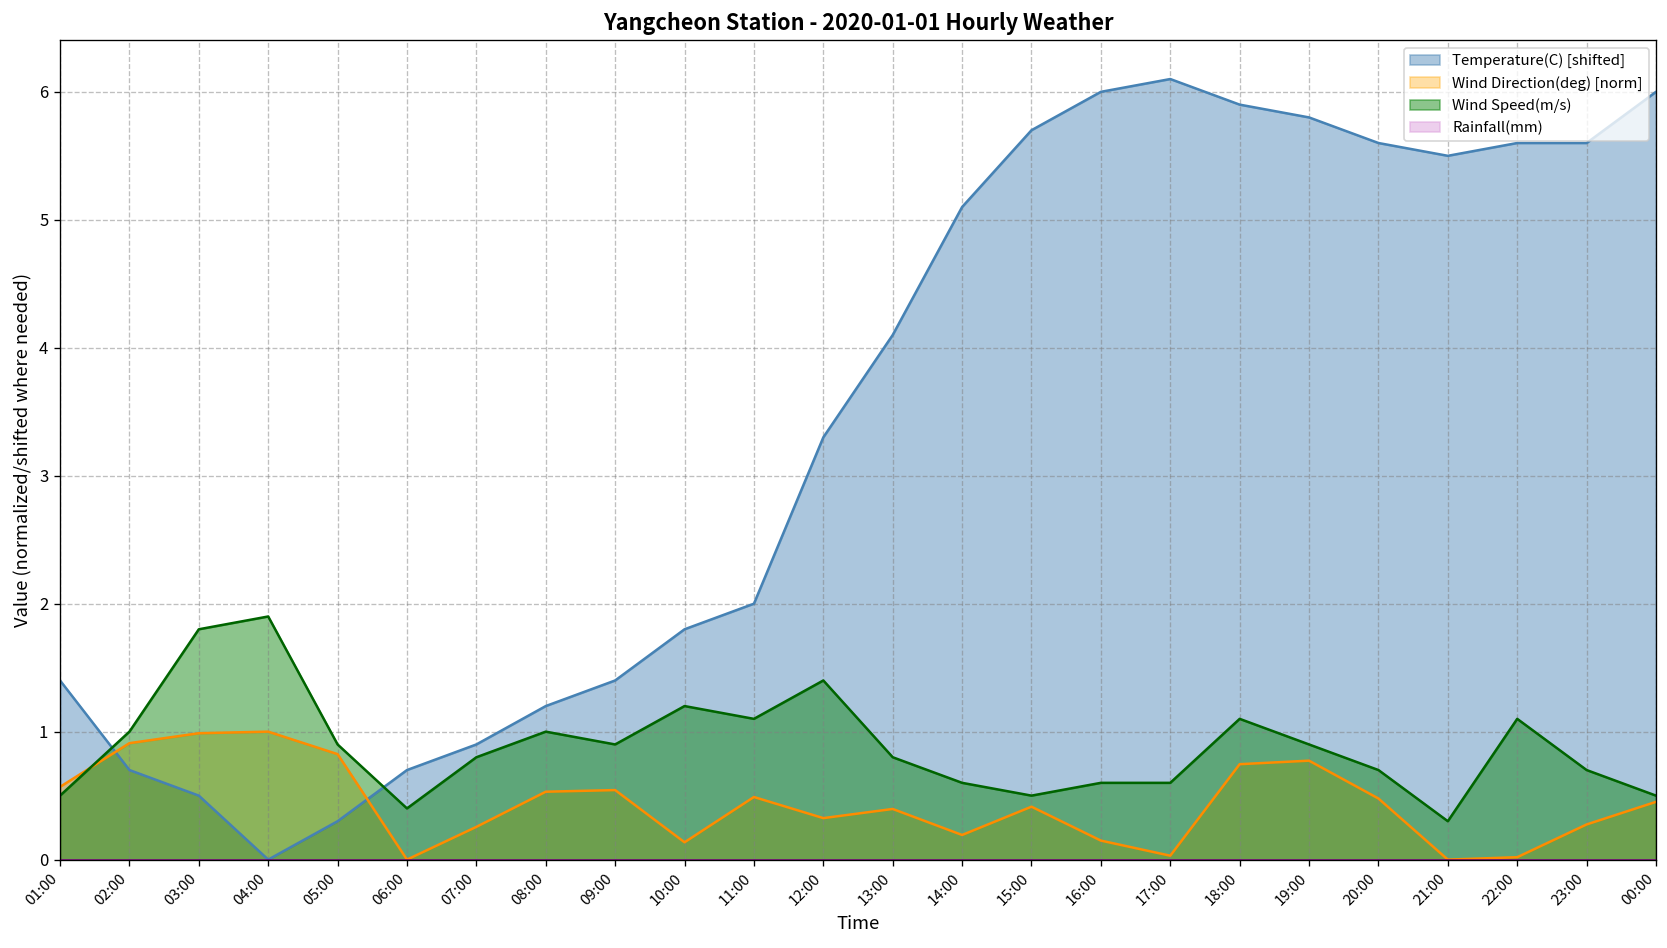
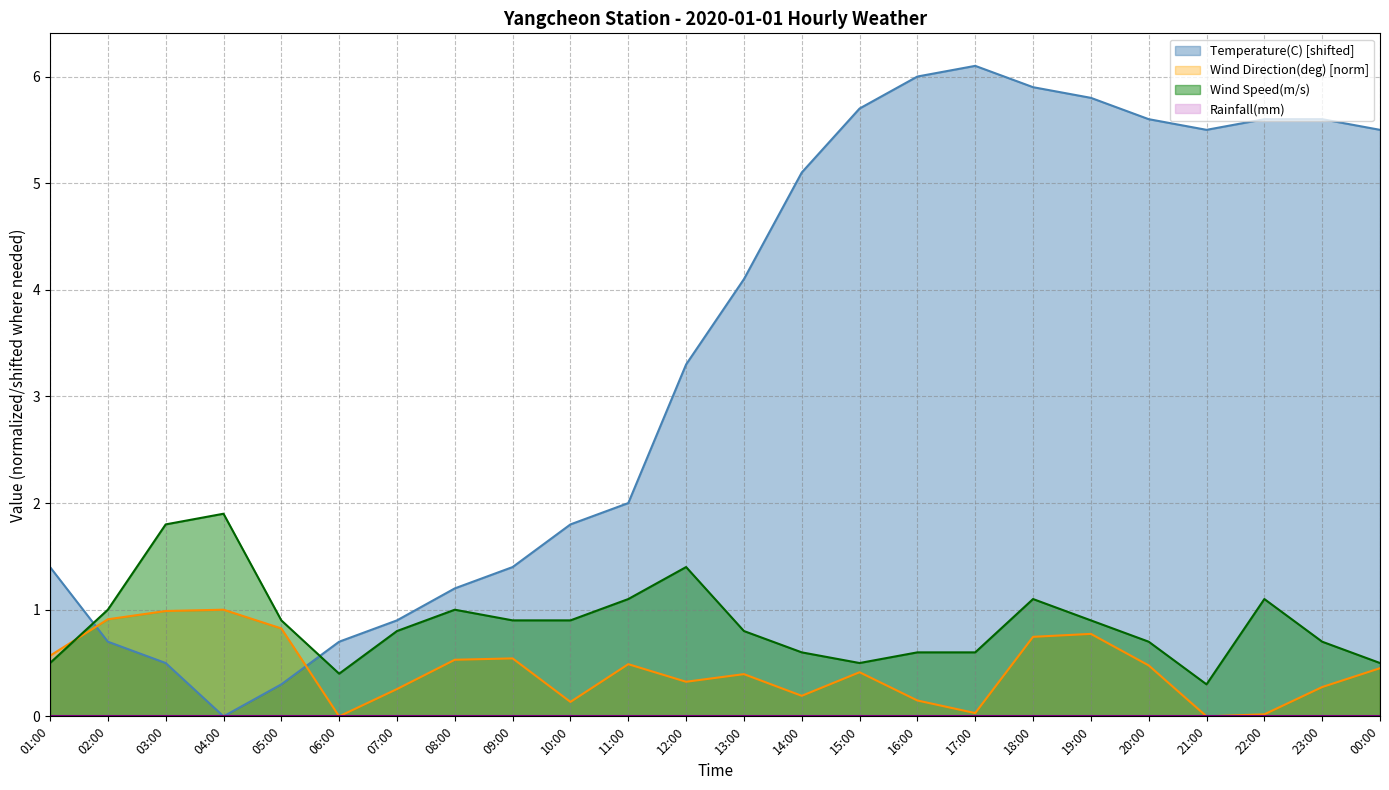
Wind Speed(m/s), 10:00: 1.2 -> 0.9
Temperature(C) [shifted], 00:00: 6.00 -> 5.50
